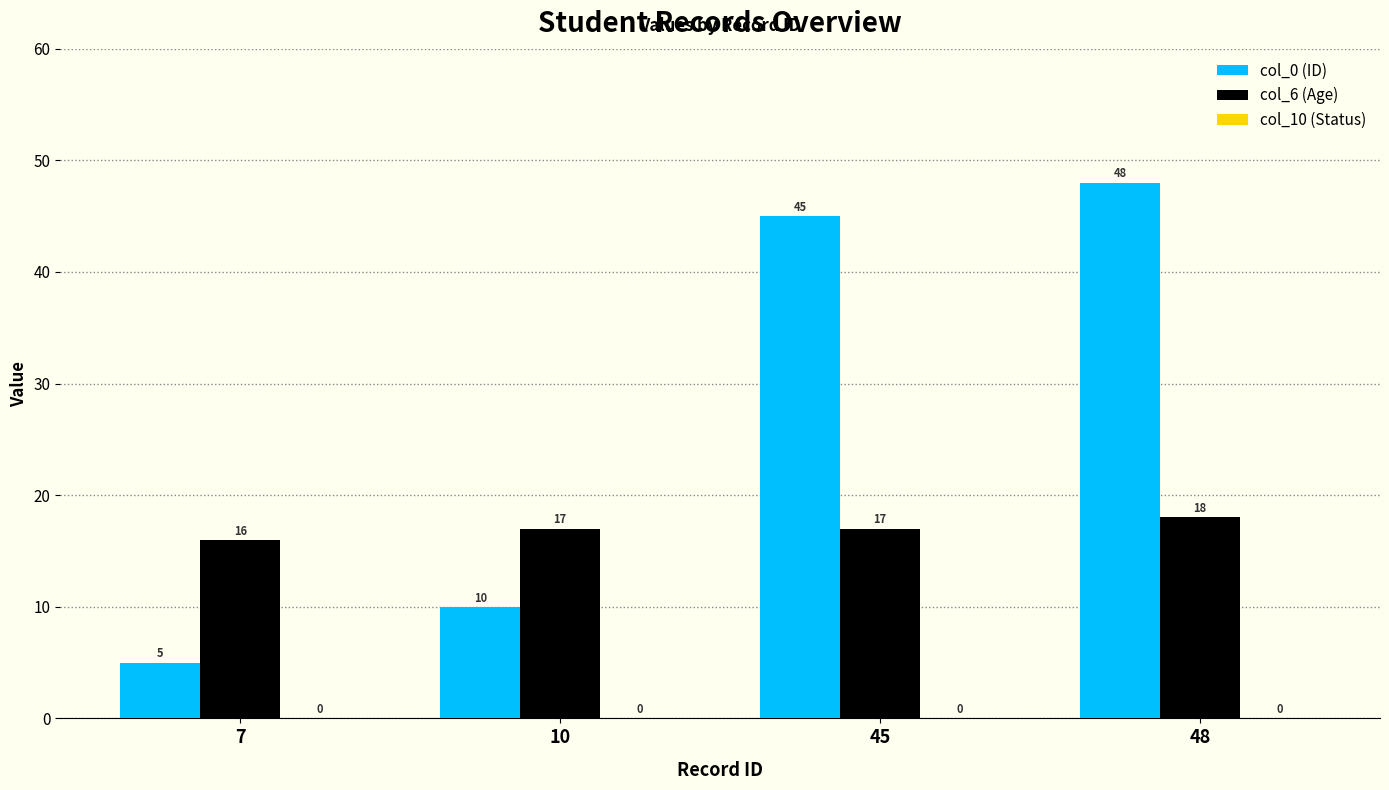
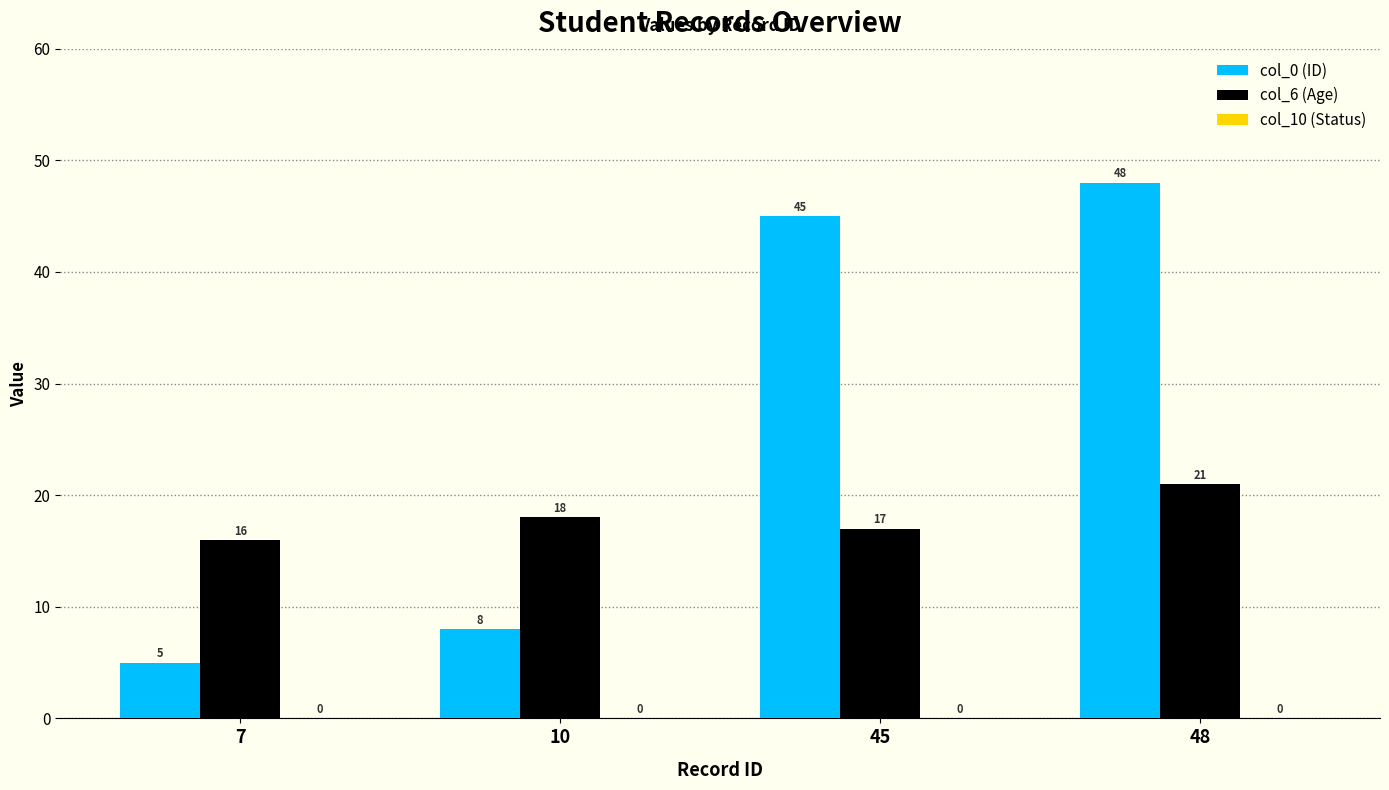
col_0 (ID), 10: 10 -> 8
col_6 (Age), 10: 17 -> 18
col_6 (Age), 48: 18 -> 21
